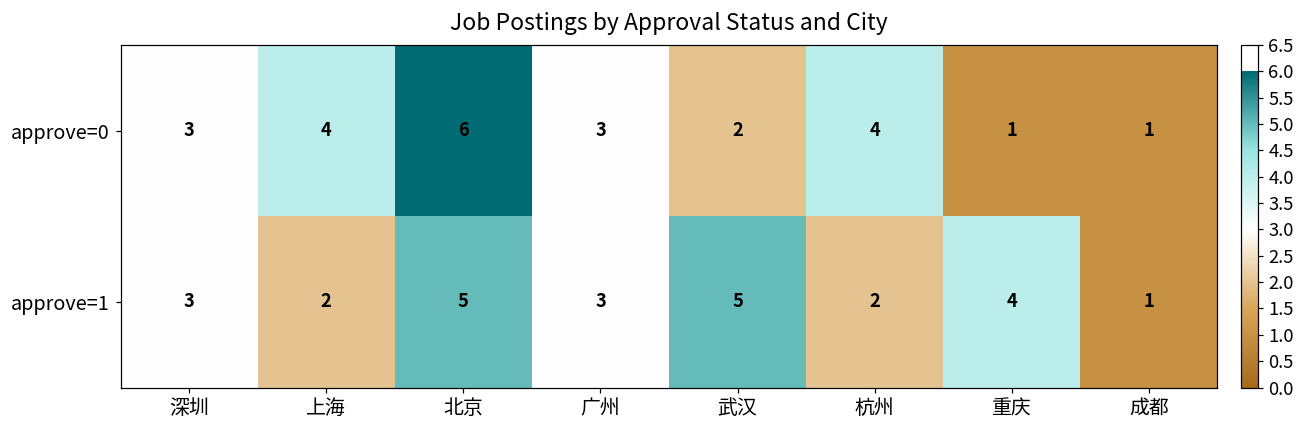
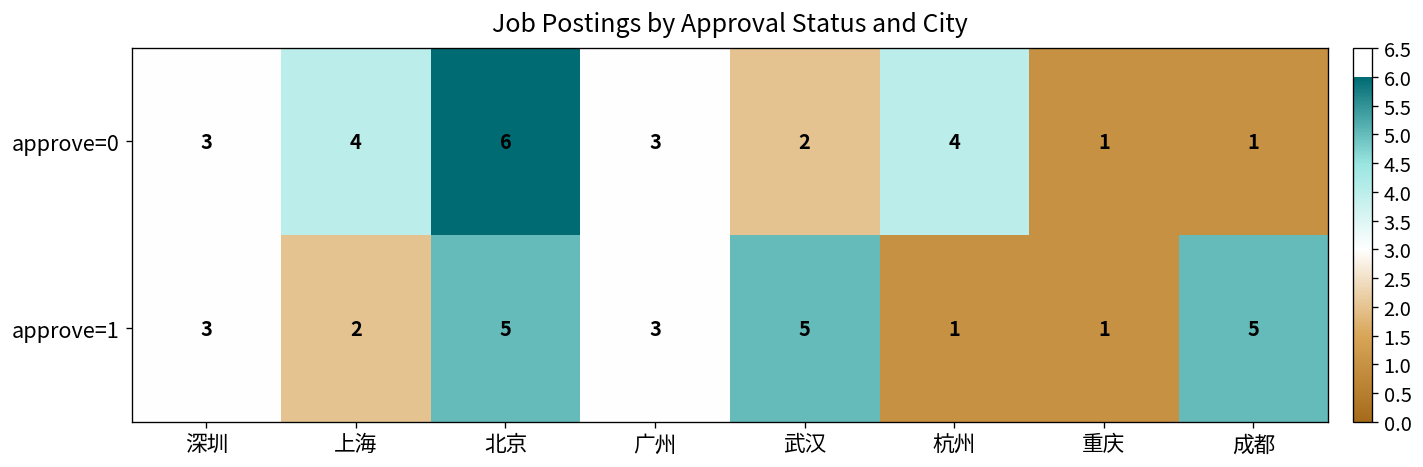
approve=1, 杭州: 2 -> 1
approve=1, 重庆: 4 -> 1
approve=1, 成都: 1 -> 5
